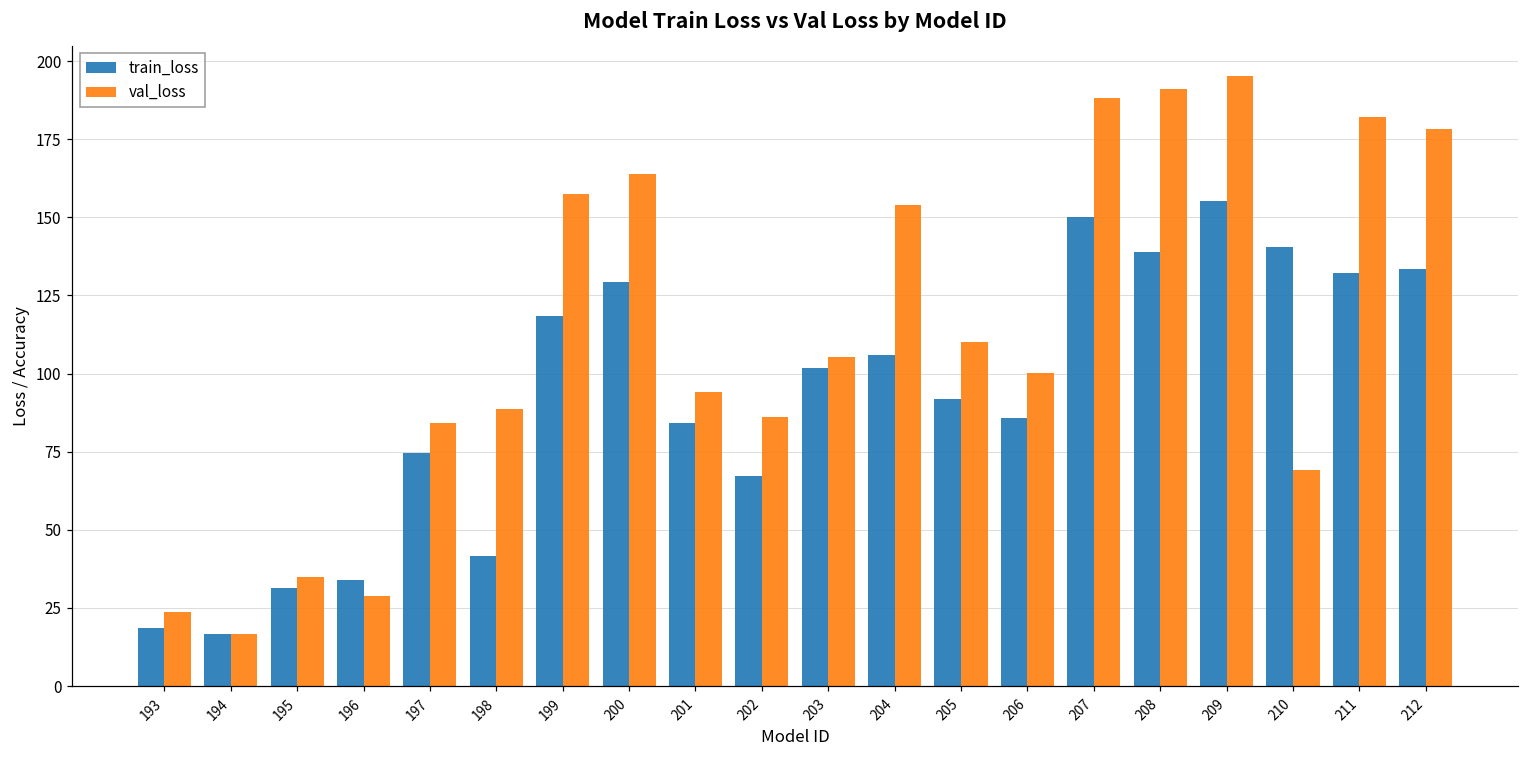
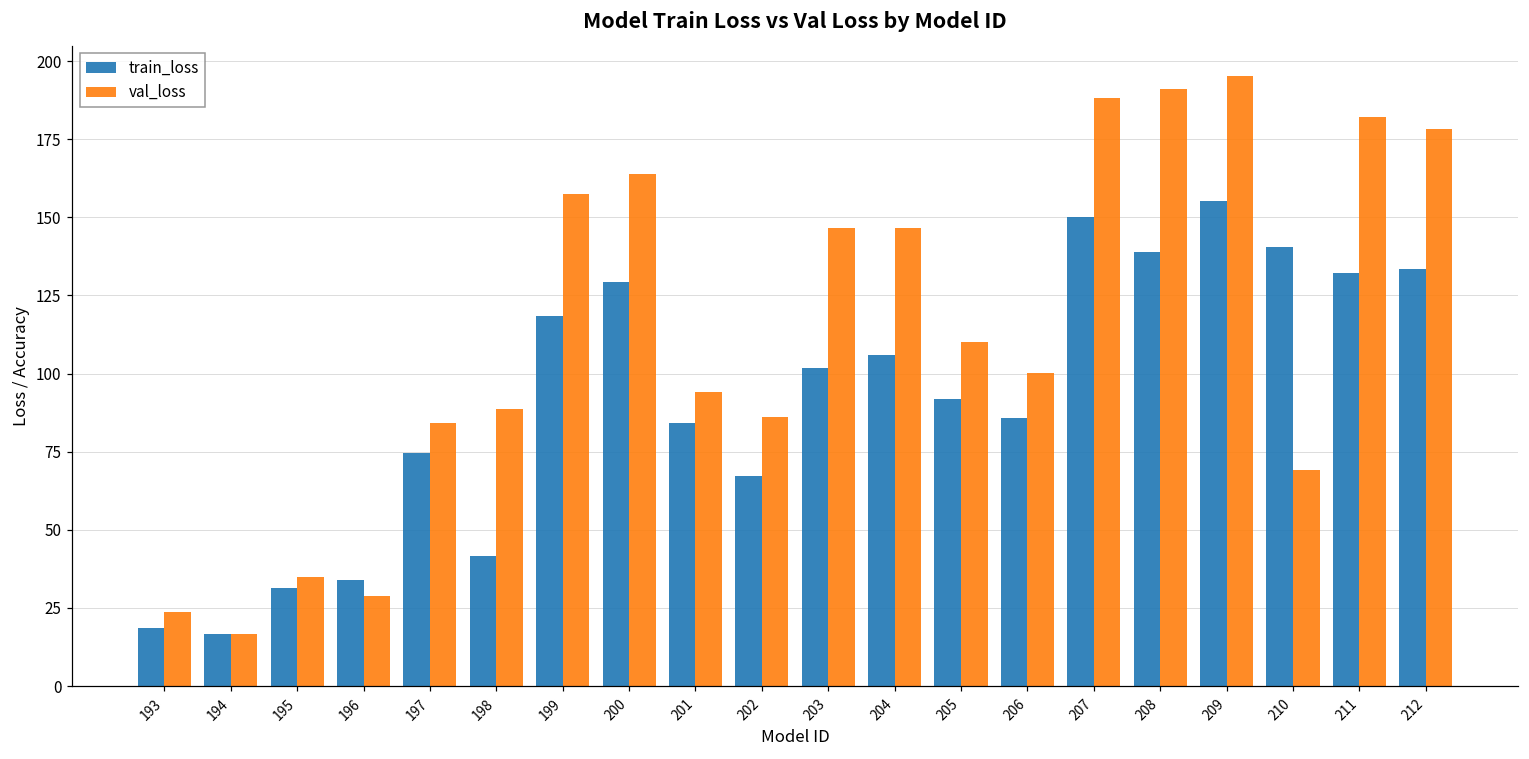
val_loss, 203: 105 -> 147
val_loss, 204: 154 -> 147
